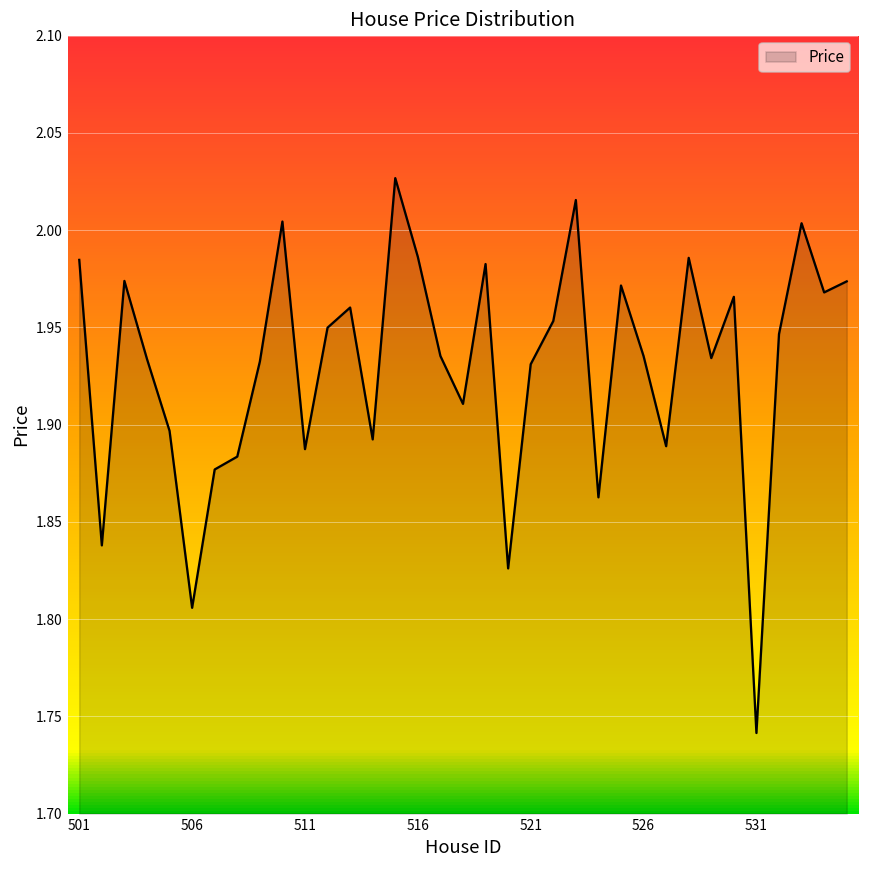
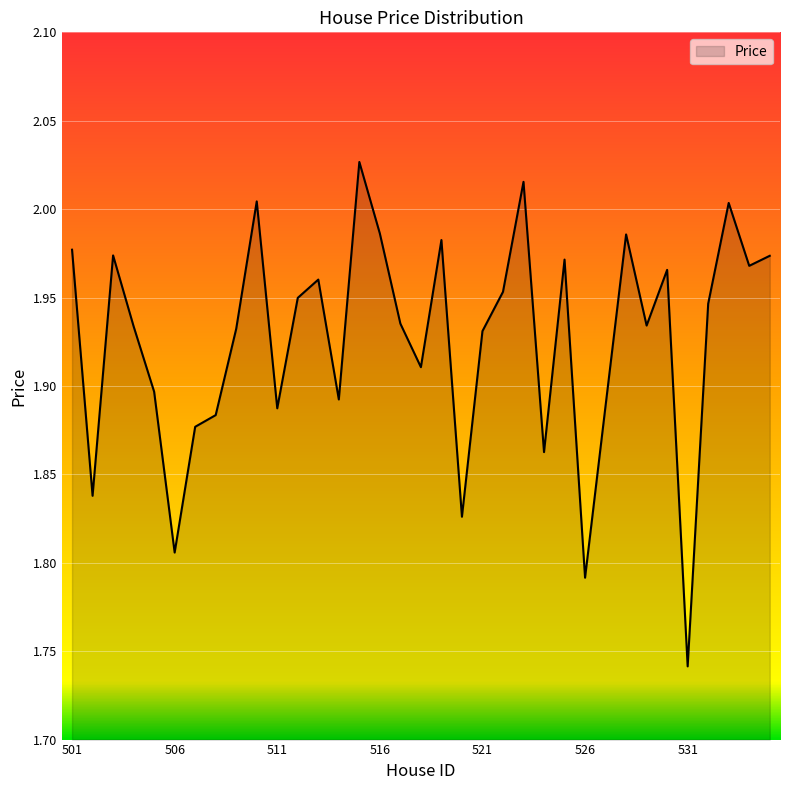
501: 1.985 -> 1.977
526: 1.935 -> 1.792
